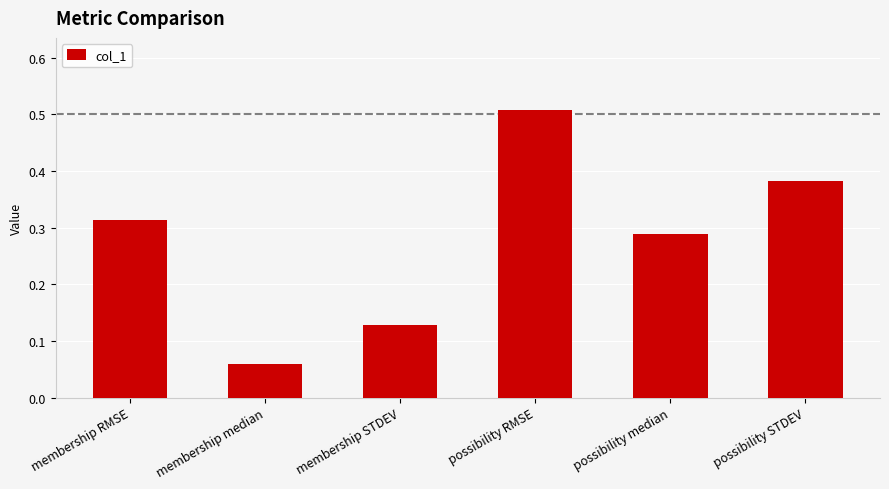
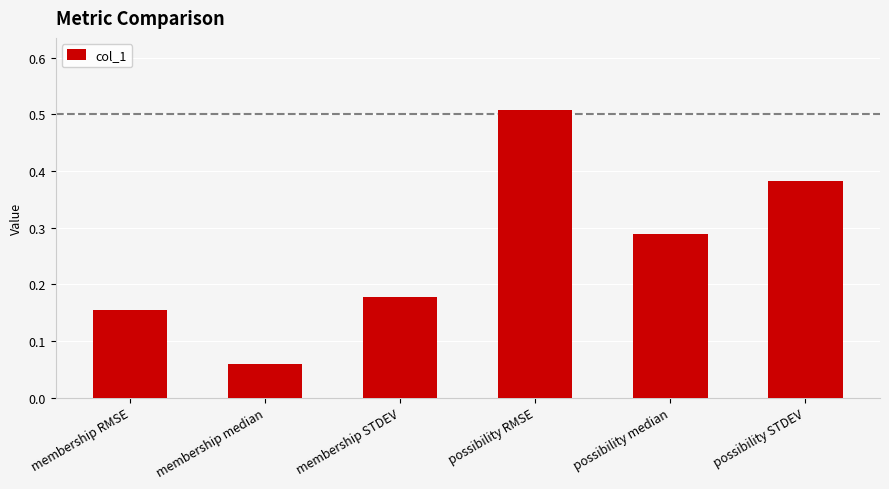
membership RMSE: 0.31 -> 0.16
membership STDEV: 0.13 -> 0.18
